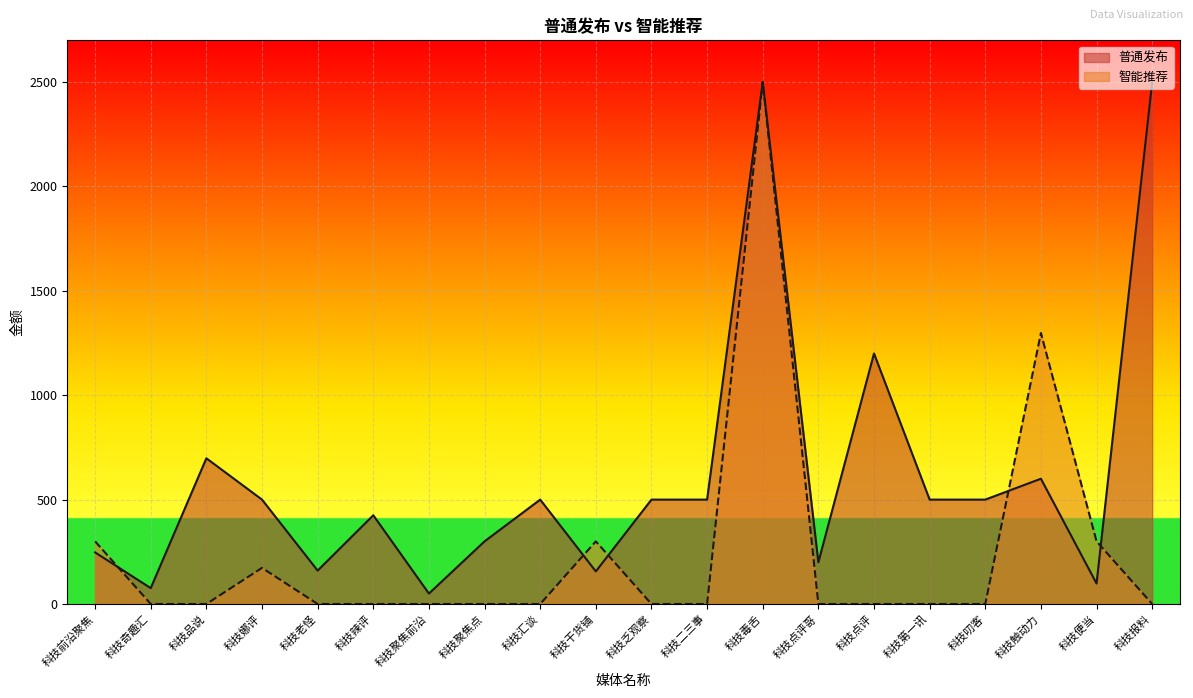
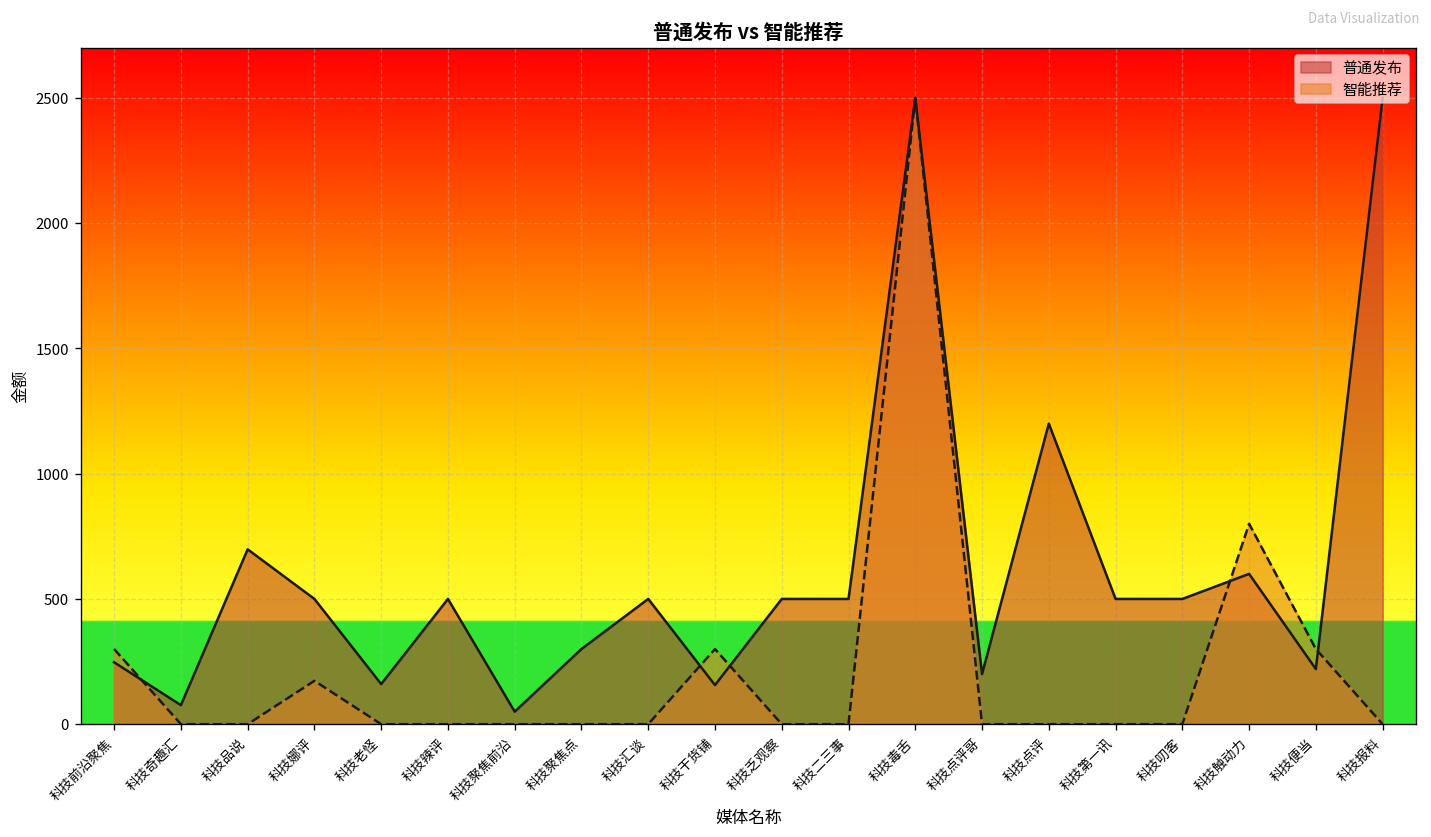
普通发布, 科技辣评: 430 -> 500
智能推荐, 科技触动力: 1300 -> 800
普通发布, 科技便当: 100 -> 220
